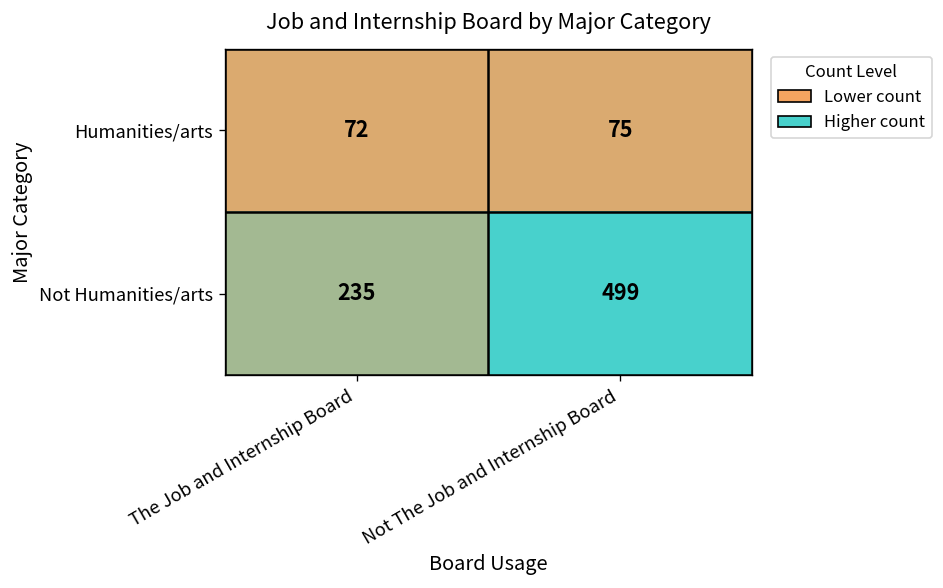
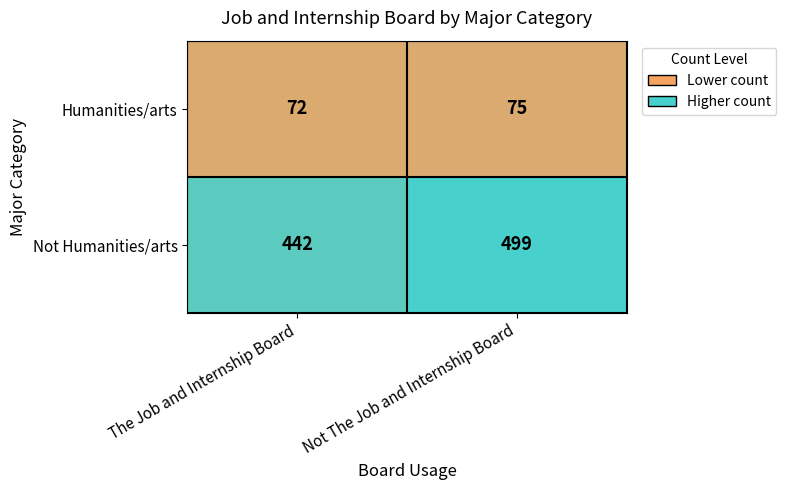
Not Humanities/arts, The Job and Internship Board: 235 -> 442
